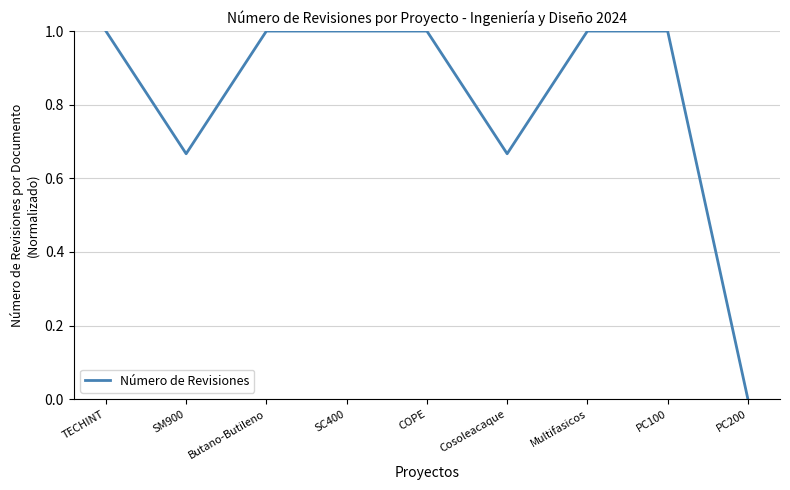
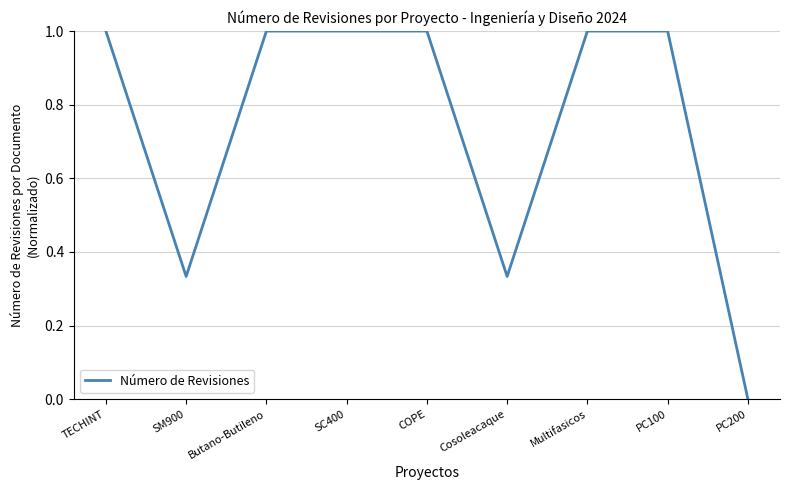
SM900: 0.67 -> 0.33
Cosoleacaque: 0.67 -> 0.33
